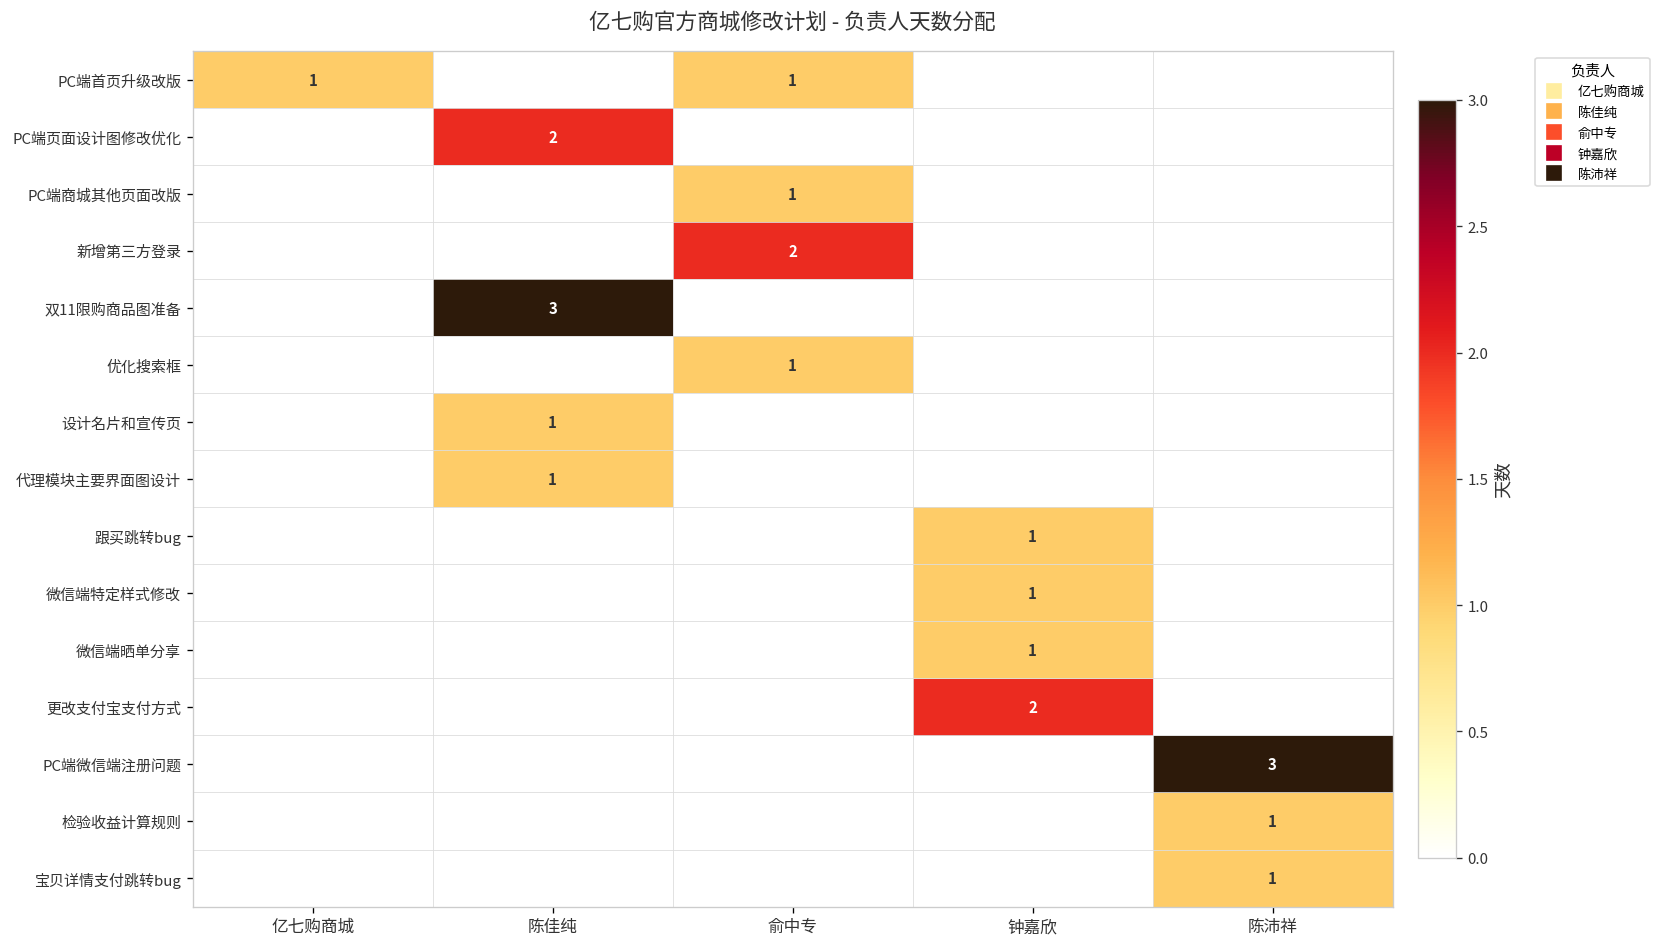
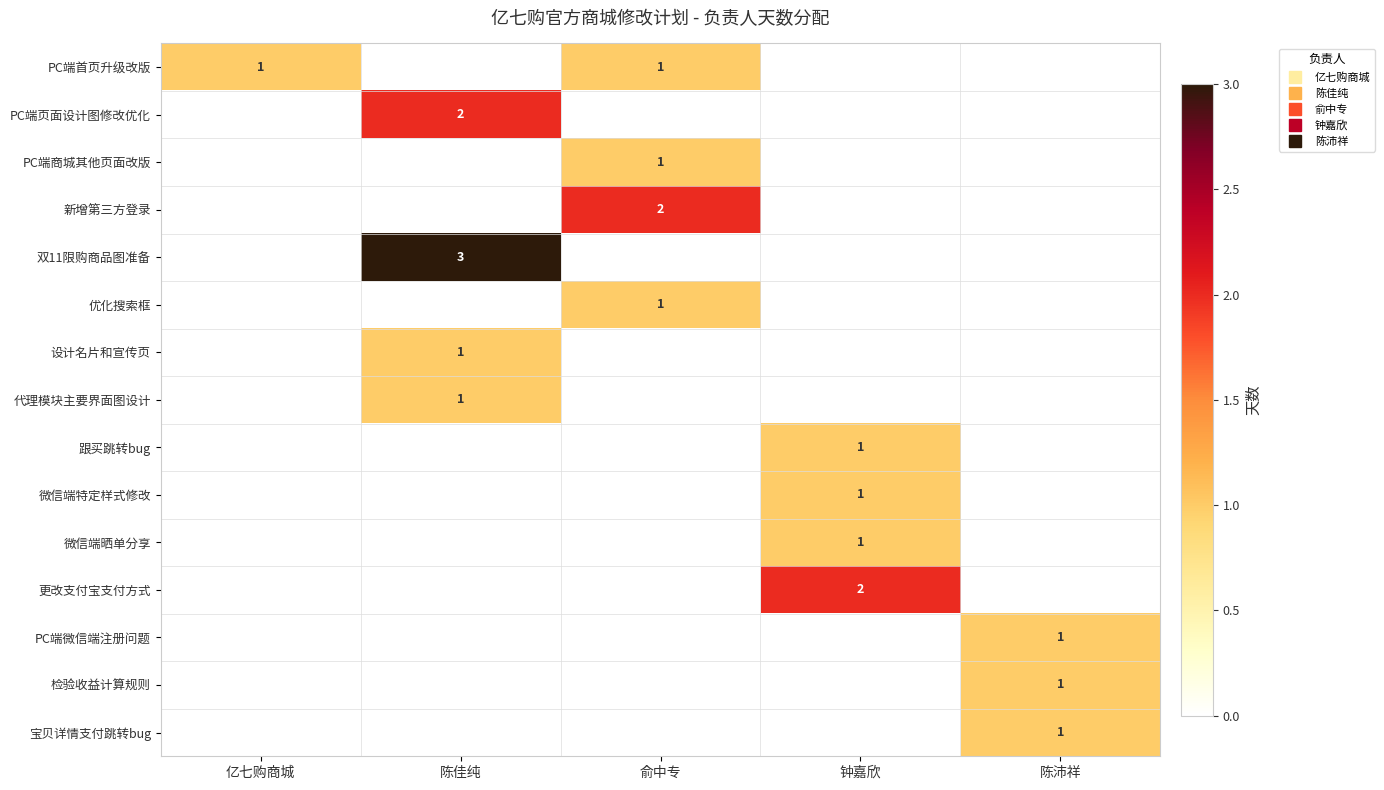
PC端微信端注册问题, 陈沛祥: 3 -> 1
